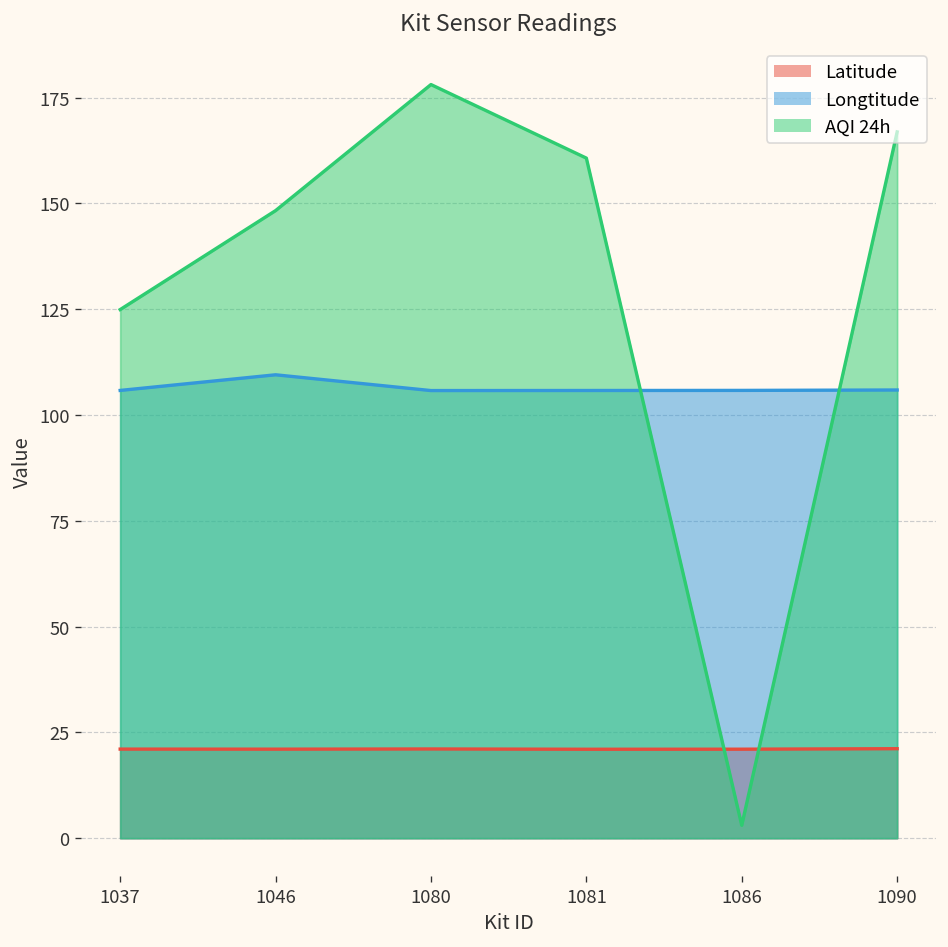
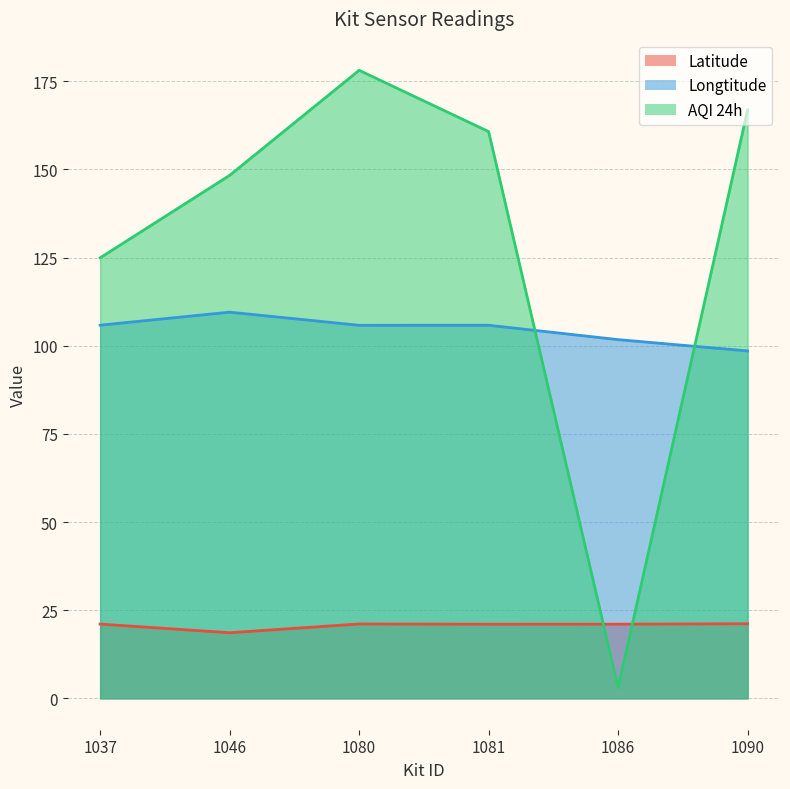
Latitude, 1046: 21 -> 19
Longtitude, 1086: 106 -> 102
Longtitude, 1090: 106 -> 99
